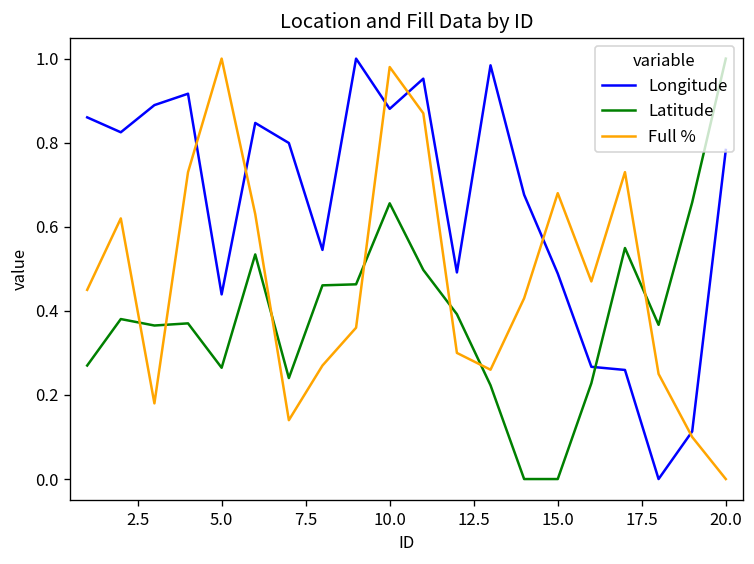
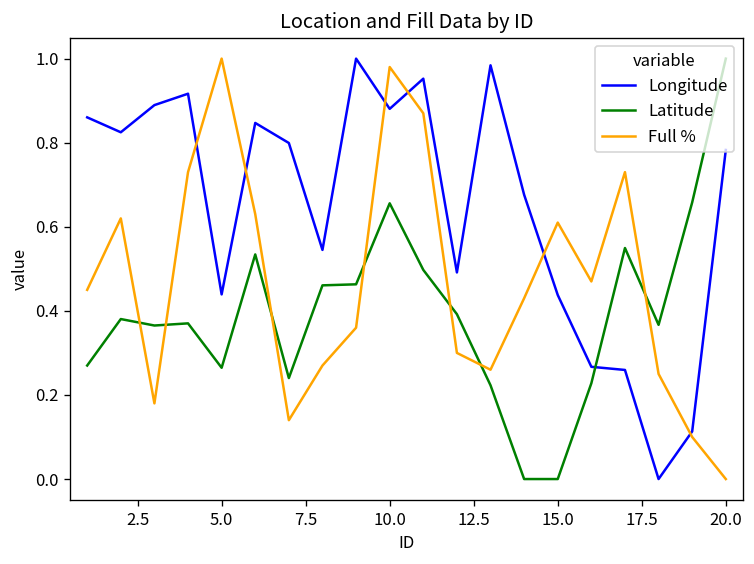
Longitude, 15.0: 0.49 -> 0.44
Full %, 15.0: 0.68 -> 0.61
